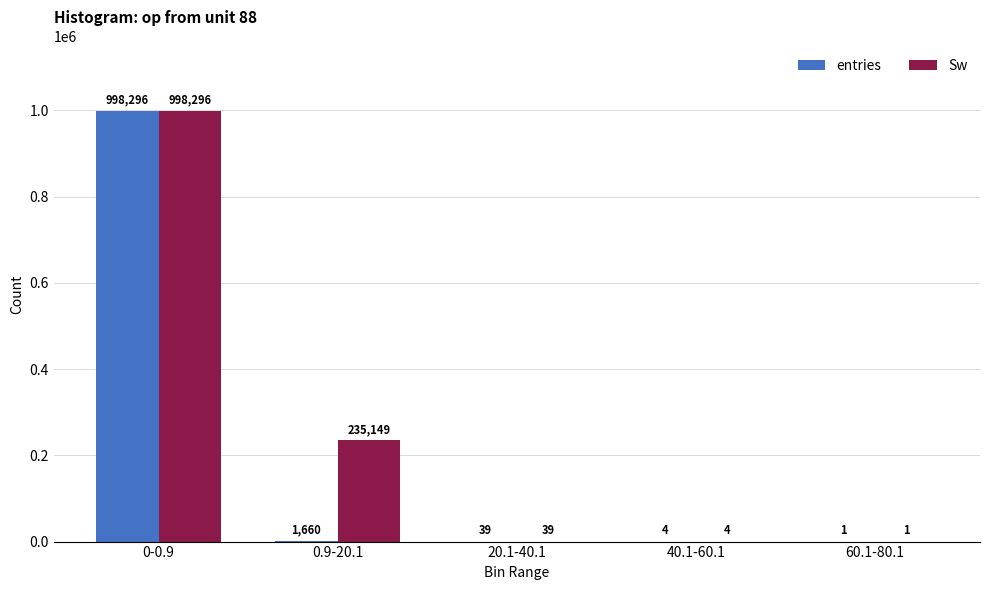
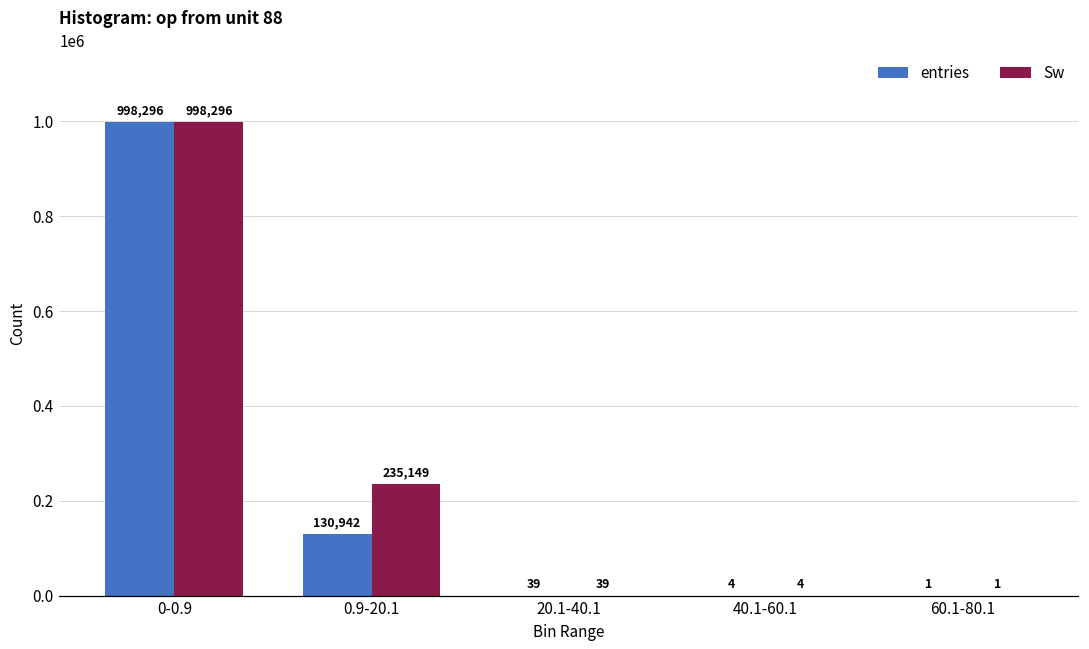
entries, 0.9-20.1: 1,660 -> 130,942
